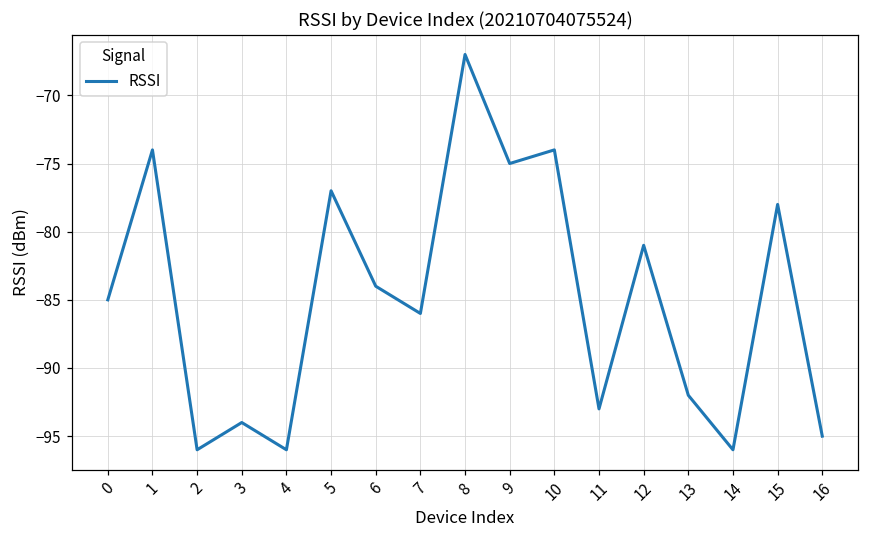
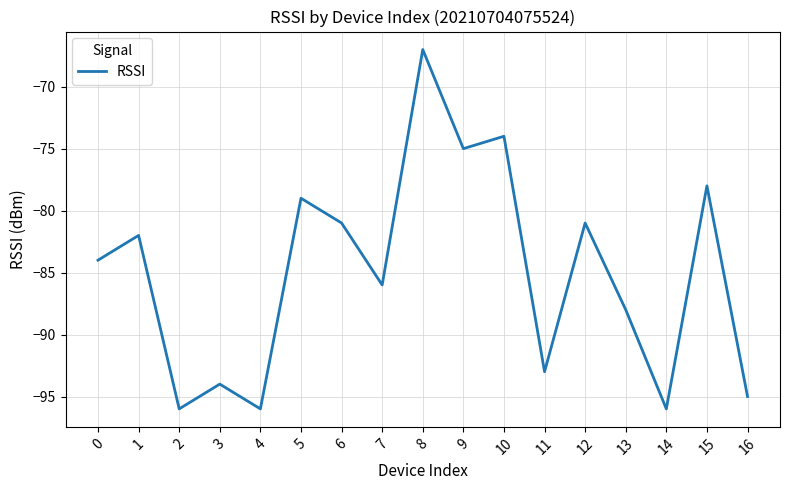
0: -85 -> -84
1: -74 -> -82
5: -77 -> -79
6: -84 -> -81
13: -92 -> -88
